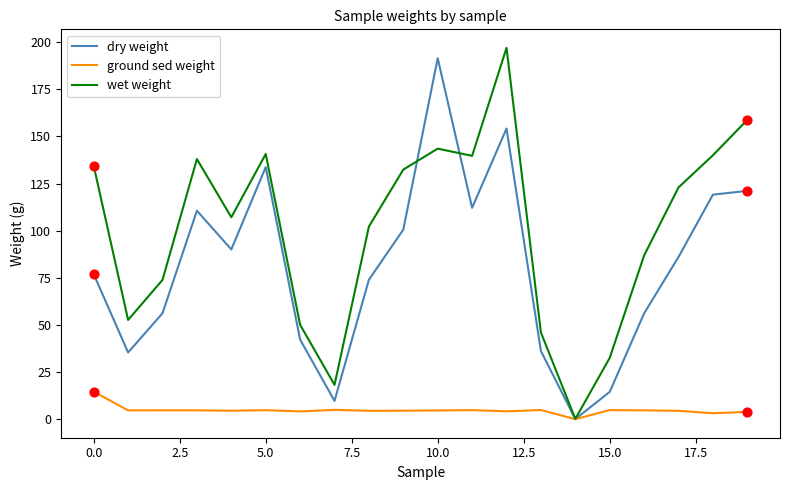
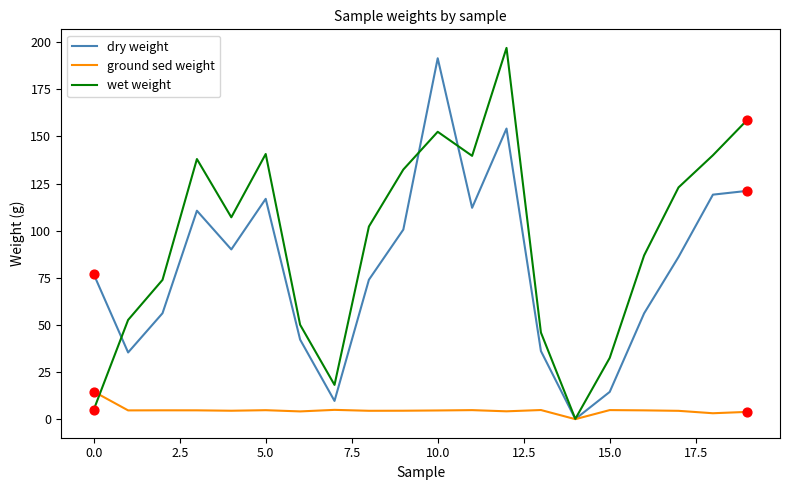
wet weight, 0.0: 134 -> 5
dry weight, 5.0: 134 -> 117
wet weight, 10.0: 144 -> 152
